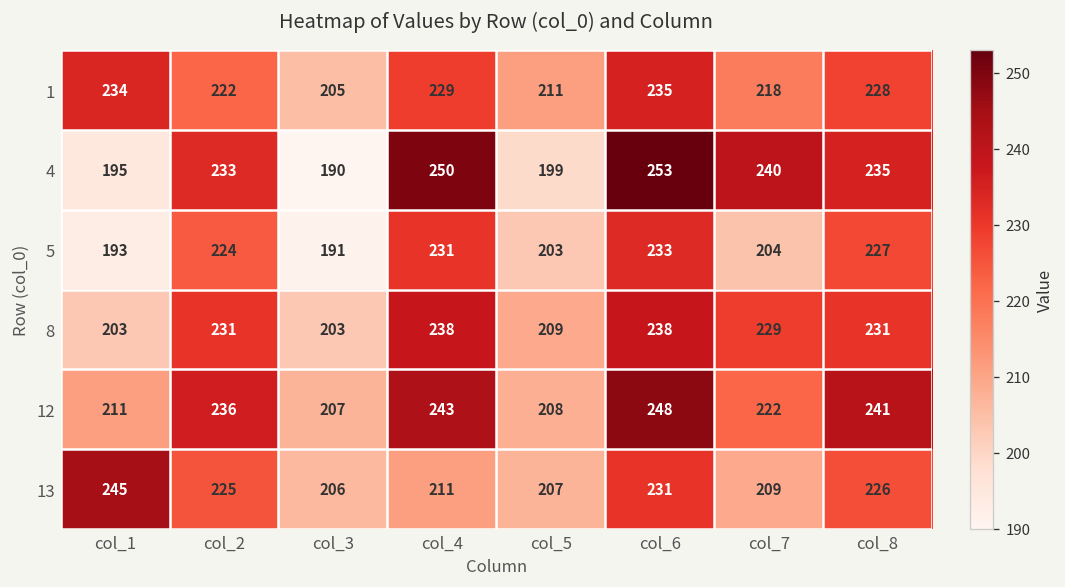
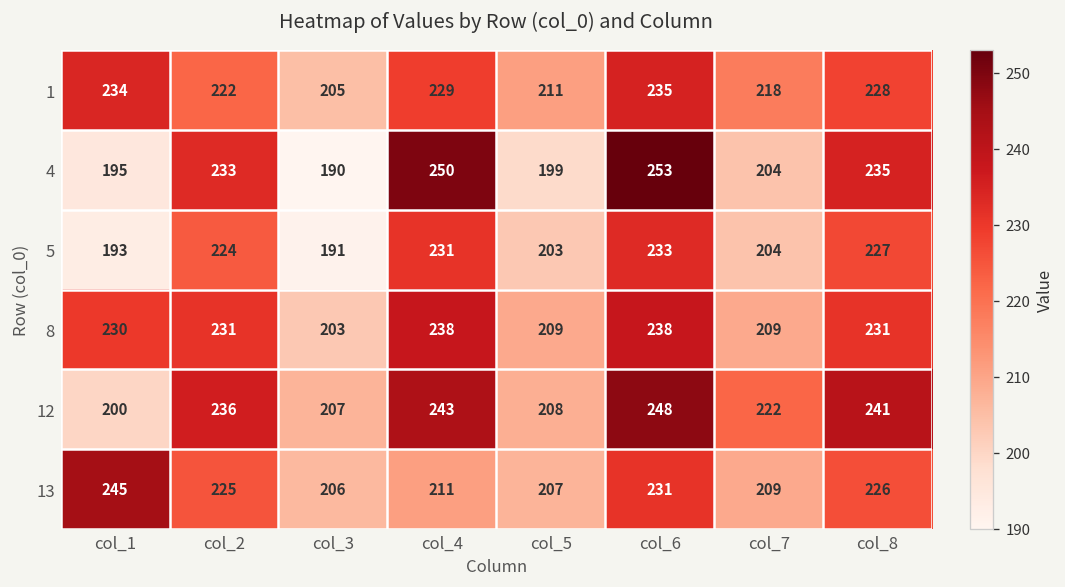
4, col_7: 240 -> 204
8, col_1: 203 -> 230
8, col_7: 229 -> 209
12, col_1: 211 -> 200
